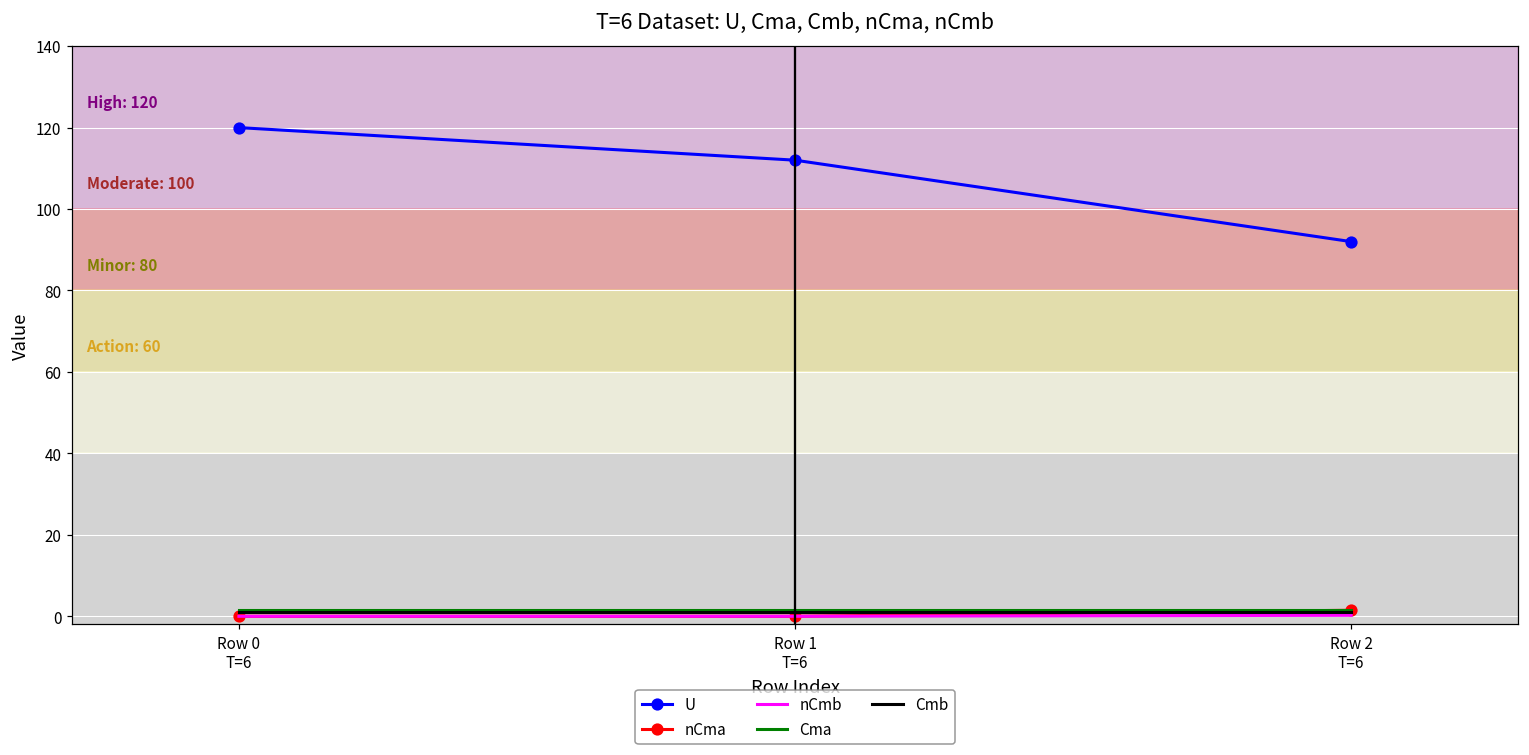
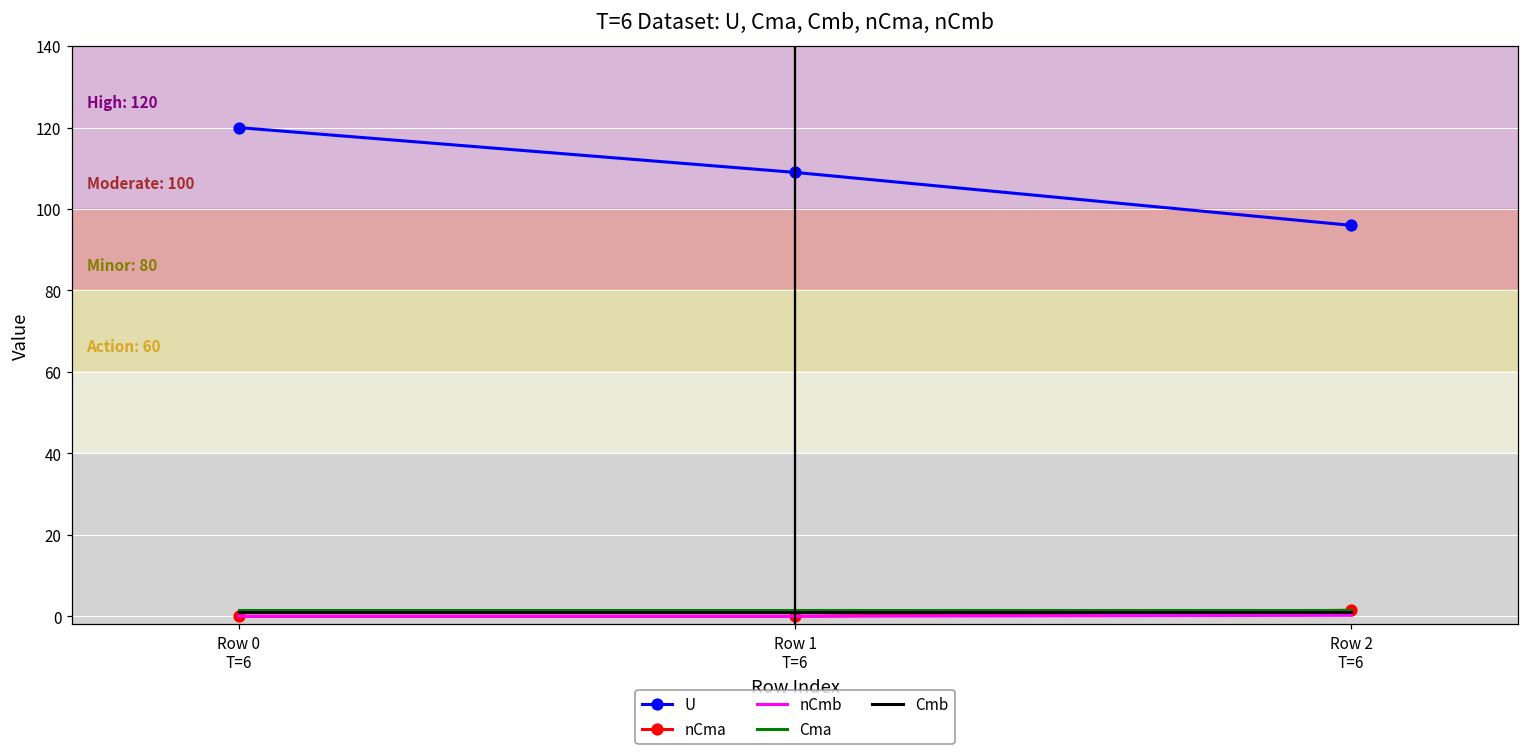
U, Row 1 T=6: 112 -> 109
U, Row 2 T=6: 92 -> 96
